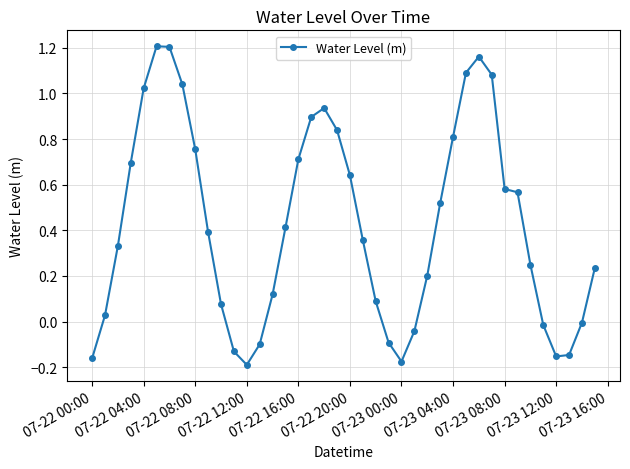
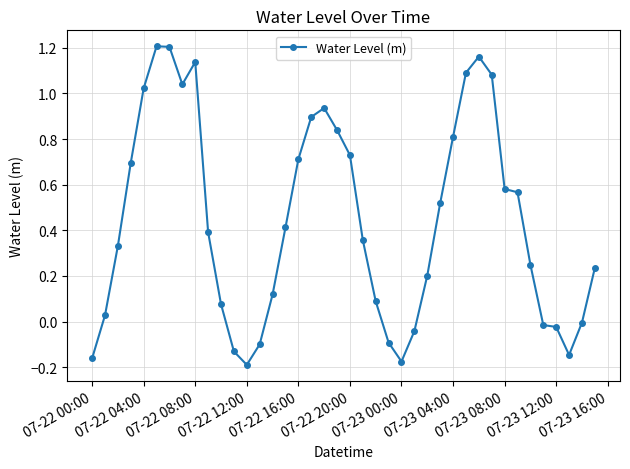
07-22 08:00: 0.76 -> 1.14
07-22 20:00: 0.64 -> 0.73
07-23 12:00: -0.15 -> -0.02
